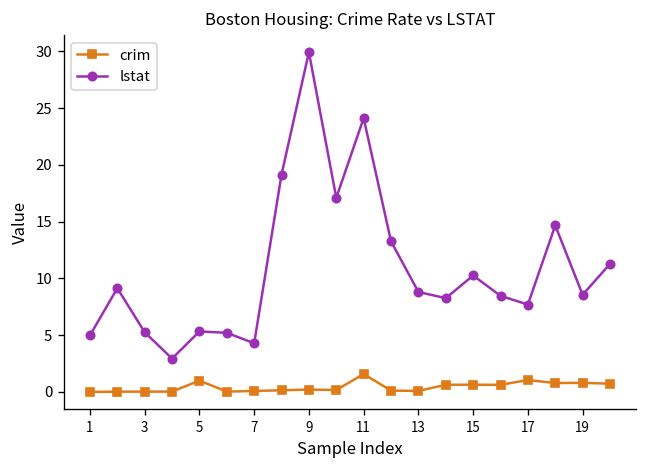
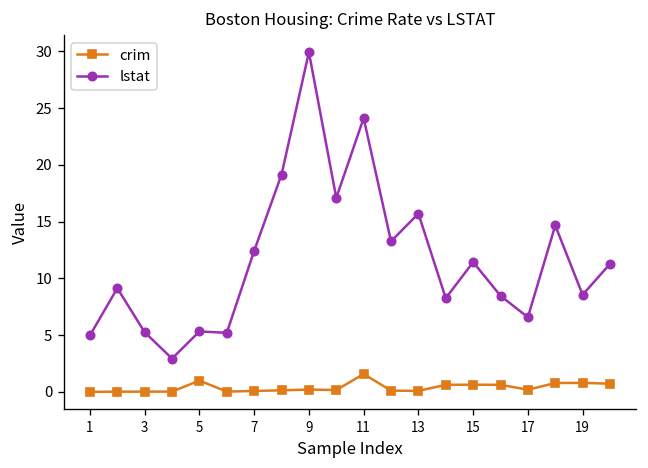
lstat, 7: 4 -> 12
lstat, 13: 9 -> 16
lstat, 15: 10 -> 11
crim, 17: 1 -> 0
lstat, 17: 8 -> 7
